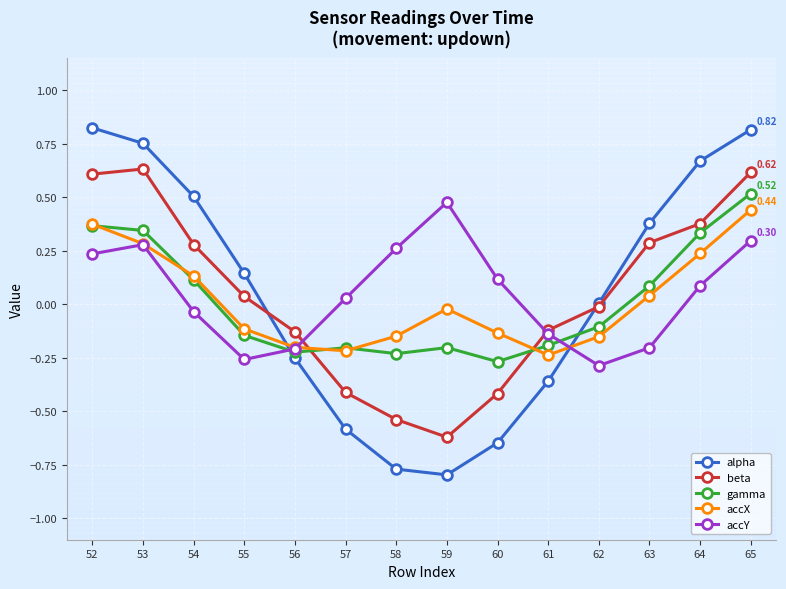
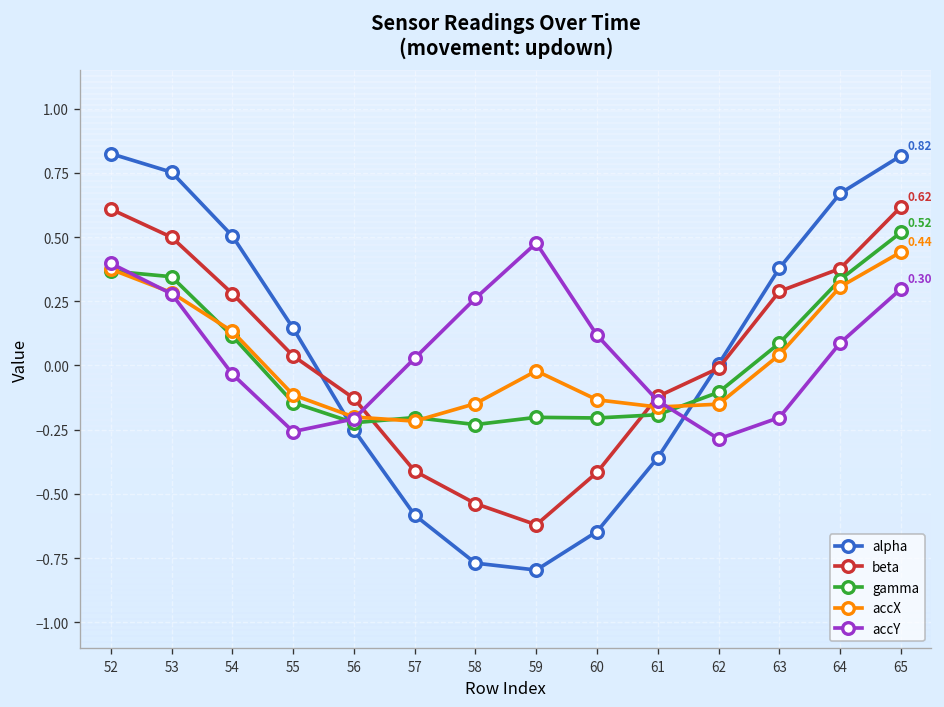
accY, 52: 0.24 -> 0.40
beta, 53: 0.63 -> 0.50
gamma, 60: -0.27 -> -0.20
accX, 61: -0.24 -> -0.16
accX, 64: 0.24 -> 0.31
